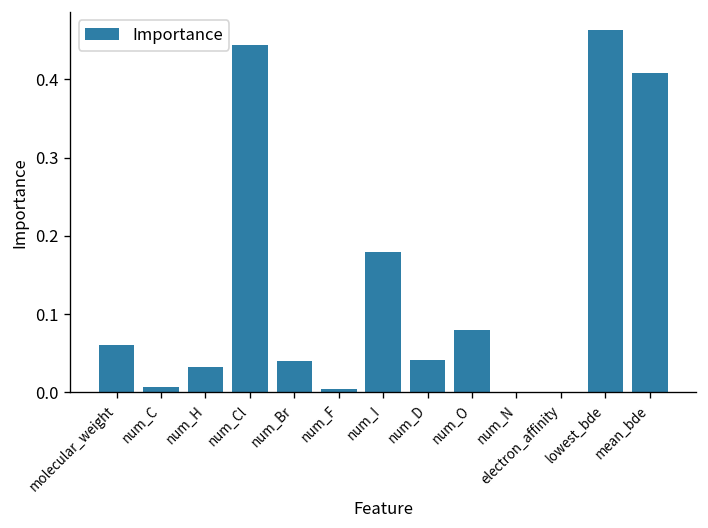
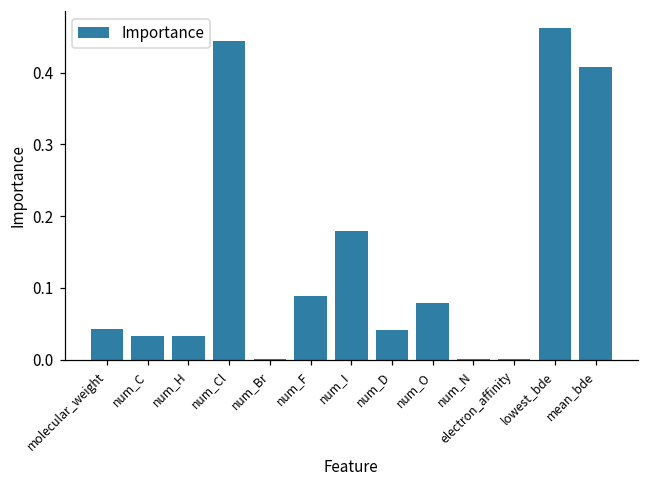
molecular_weight: 0.06 -> 0.04
num_C: 0.01 -> 0.03
num_Br: 0.04 -> 0.00
num_F: 0.00 -> 0.09
